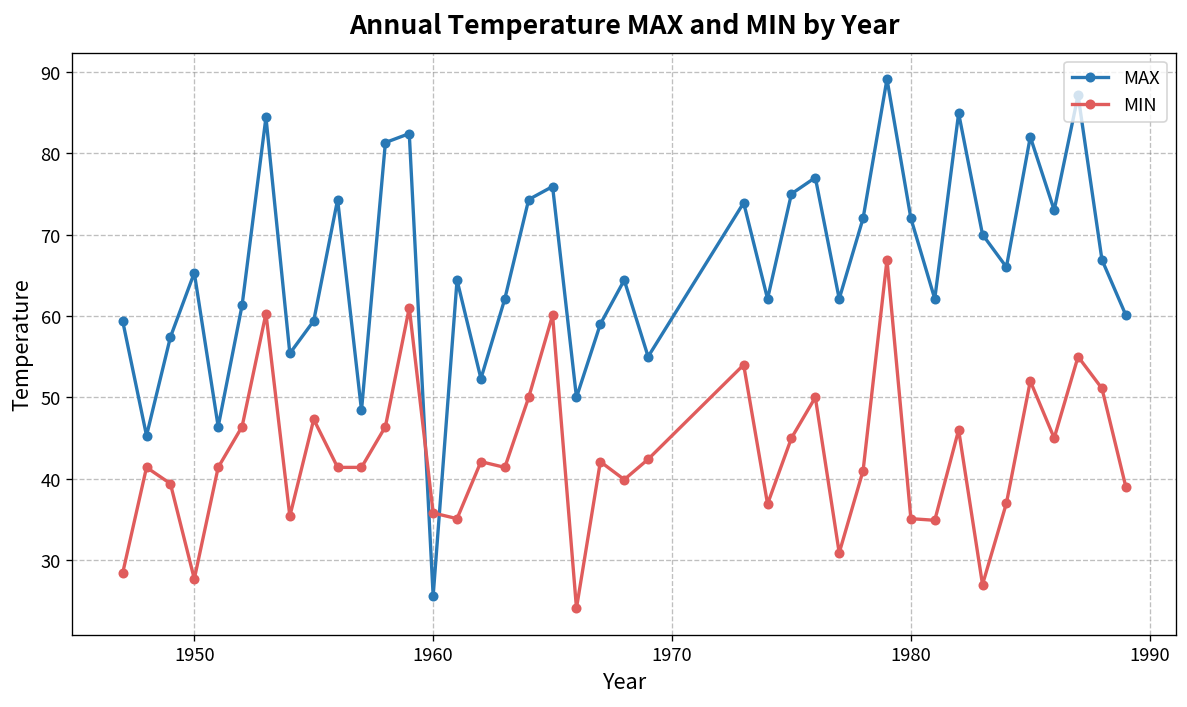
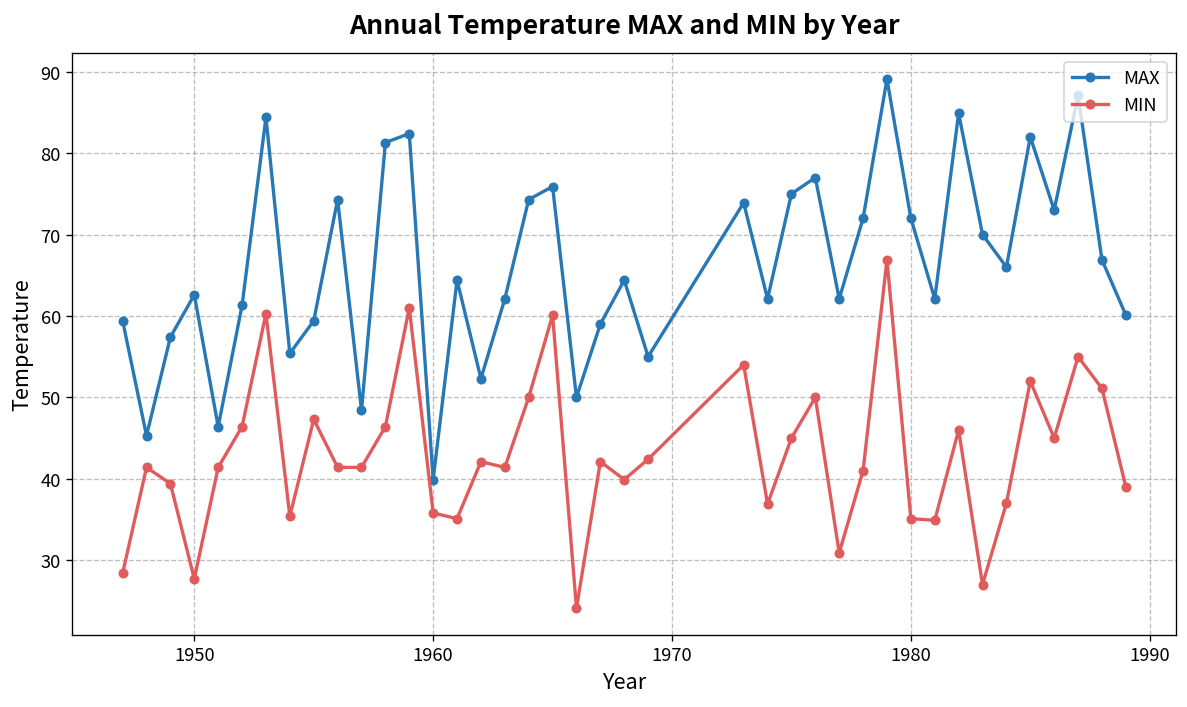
MAX, 1950: 65 -> 63
MAX, 1960: 26 -> 40
